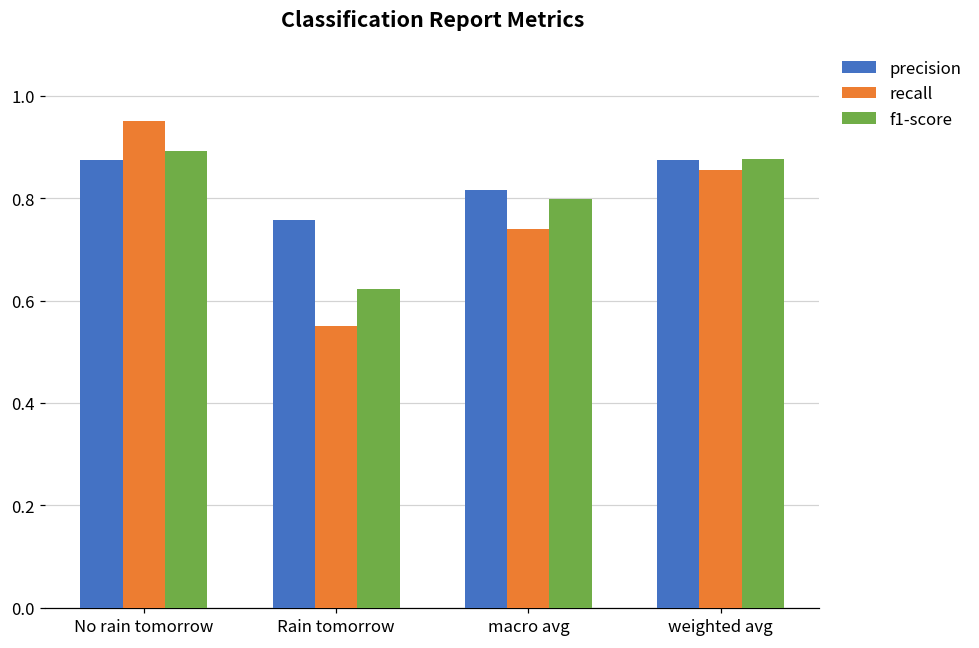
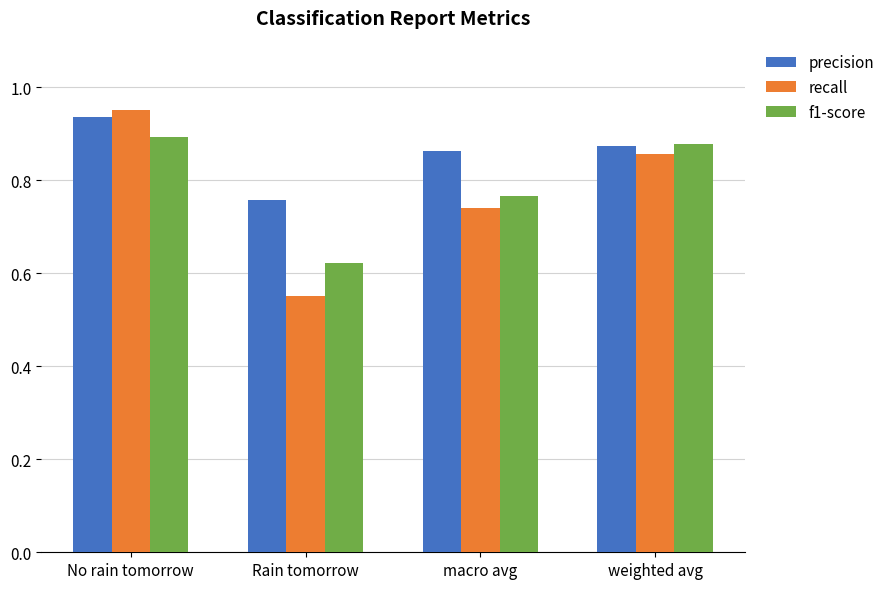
precision, No rain tomorrow: 0.88 -> 0.94
precision, macro avg: 0.82 -> 0.86
f1-score, macro avg: 0.80 -> 0.77
